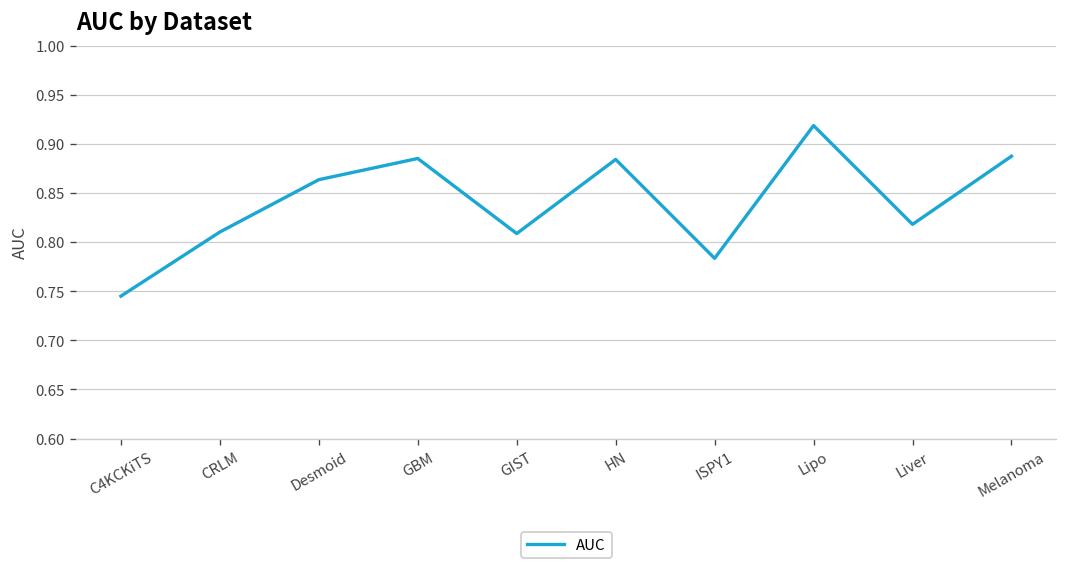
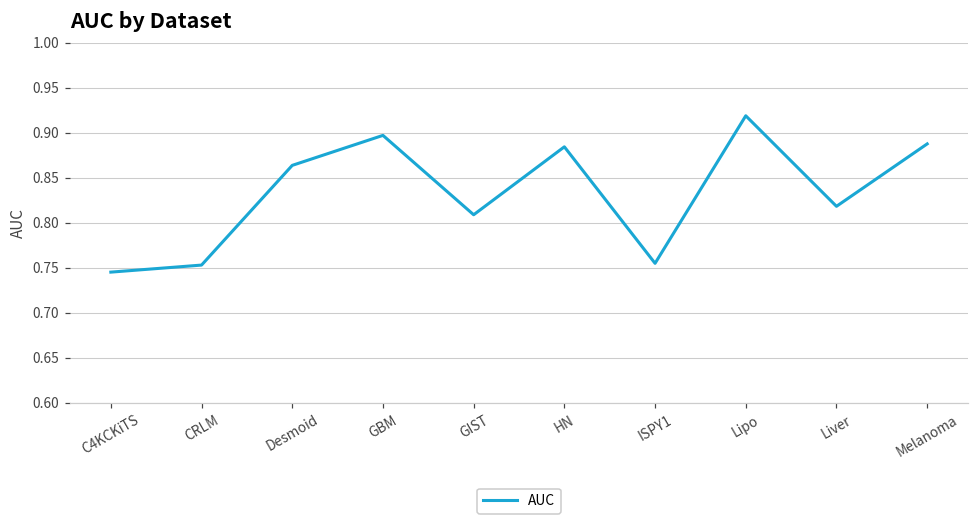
CRLM: 0.81 -> 0.75
GBM: 0.89 -> 0.90
ISPY1: 0.78 -> 0.75
